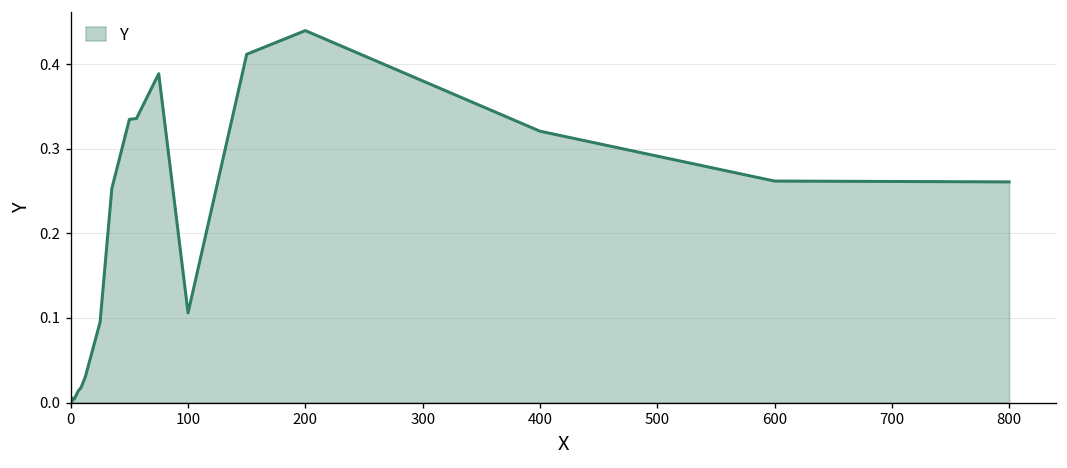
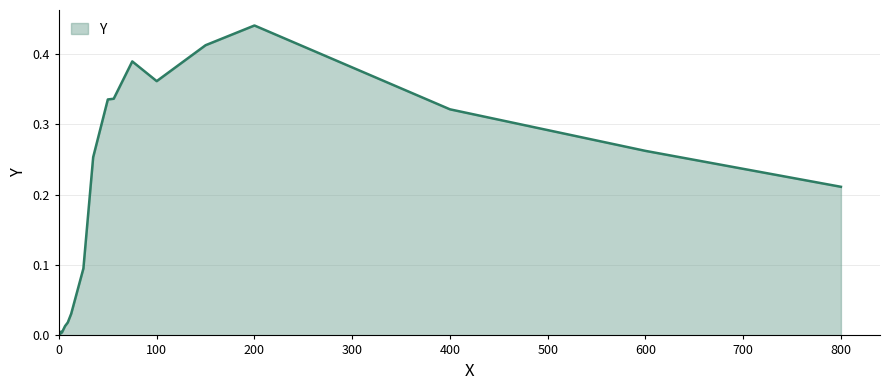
100: 0.11 -> 0.36
800: 0.26 -> 0.21
